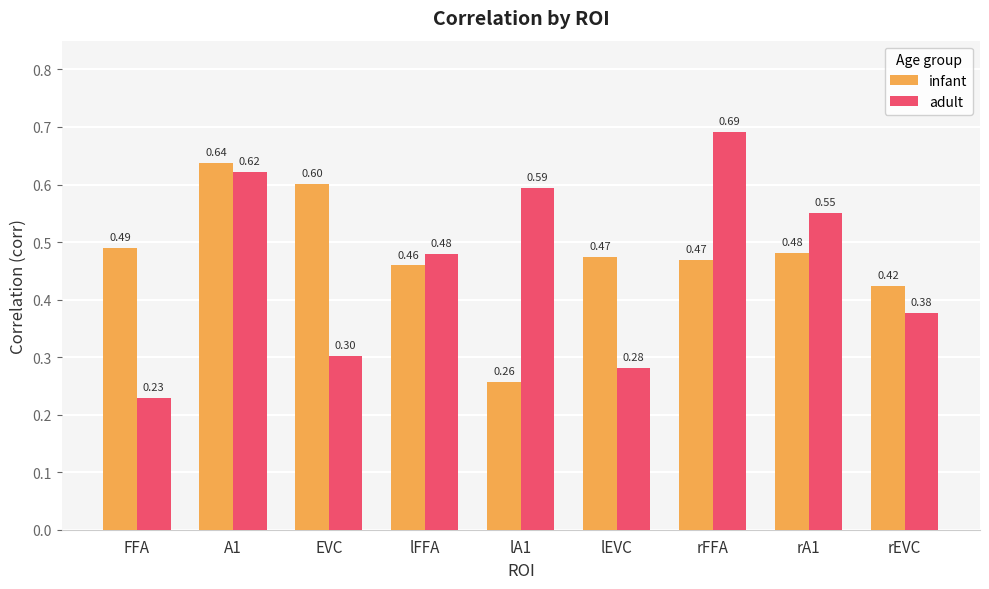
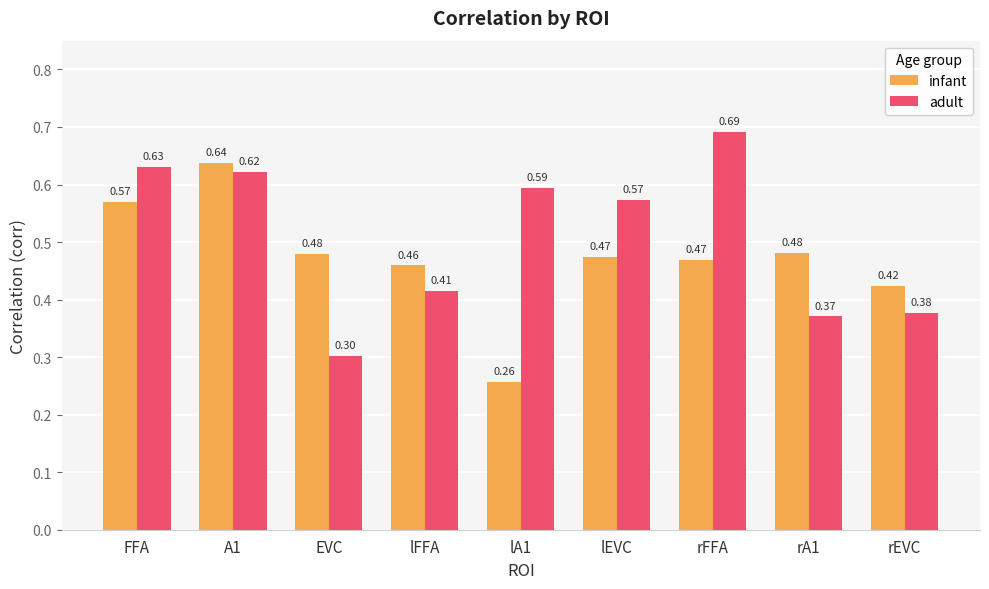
infant, FFA: 0.49 -> 0.57
adult, FFA: 0.23 -> 0.63
infant, EVC: 0.60 -> 0.48
adult, lFFA: 0.48 -> 0.41
adult, lEVC: 0.28 -> 0.57
adult, rA1: 0.55 -> 0.37
